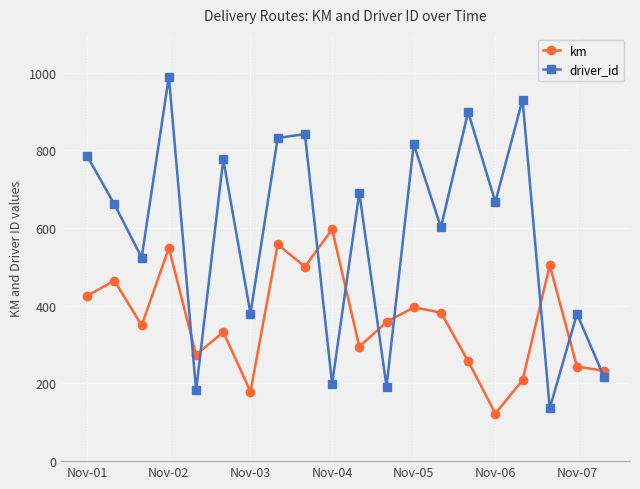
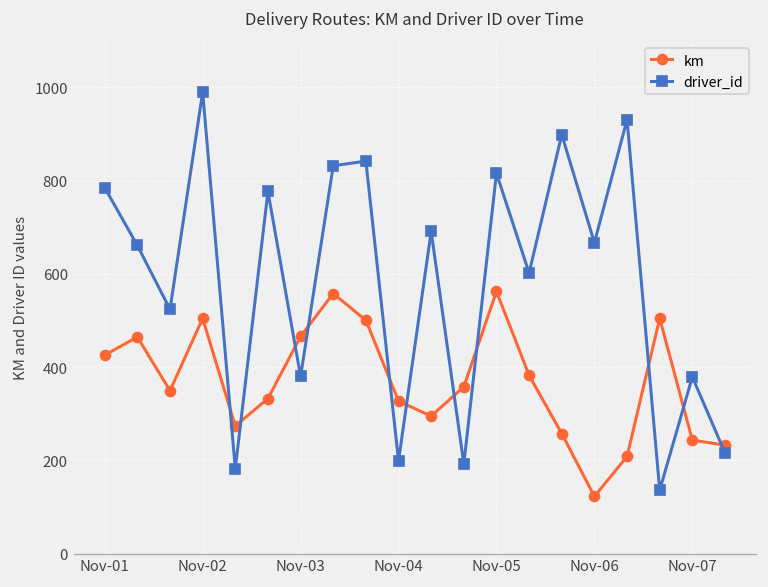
km, Nov-02: 550 -> 500
km, Nov-03: 180 -> 470
km, Nov-04: 600 -> 330
km, Nov-05: 400 -> 560
